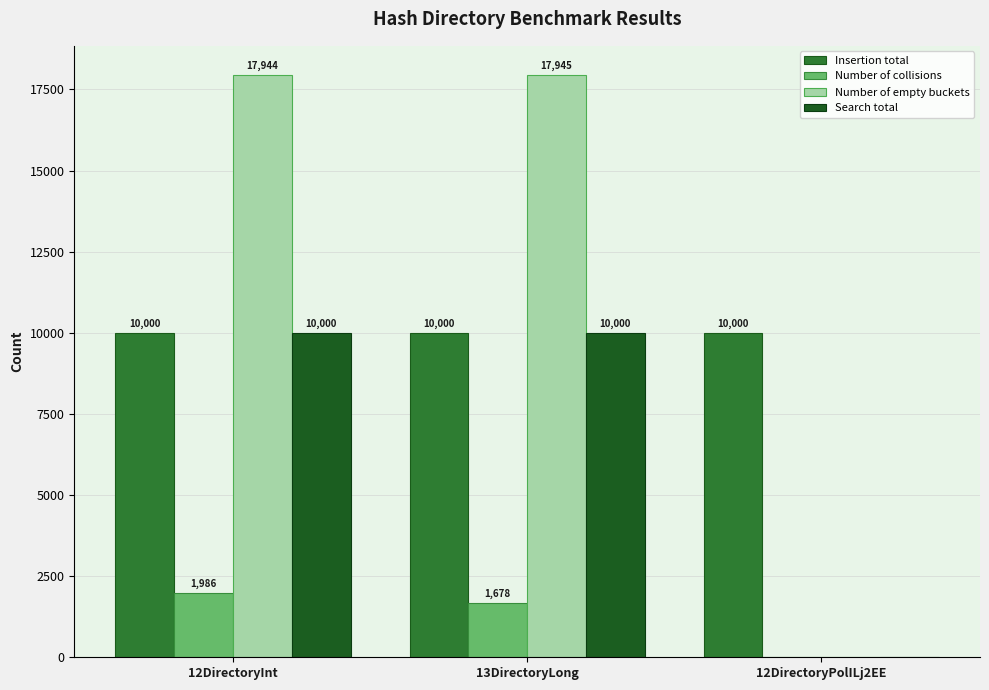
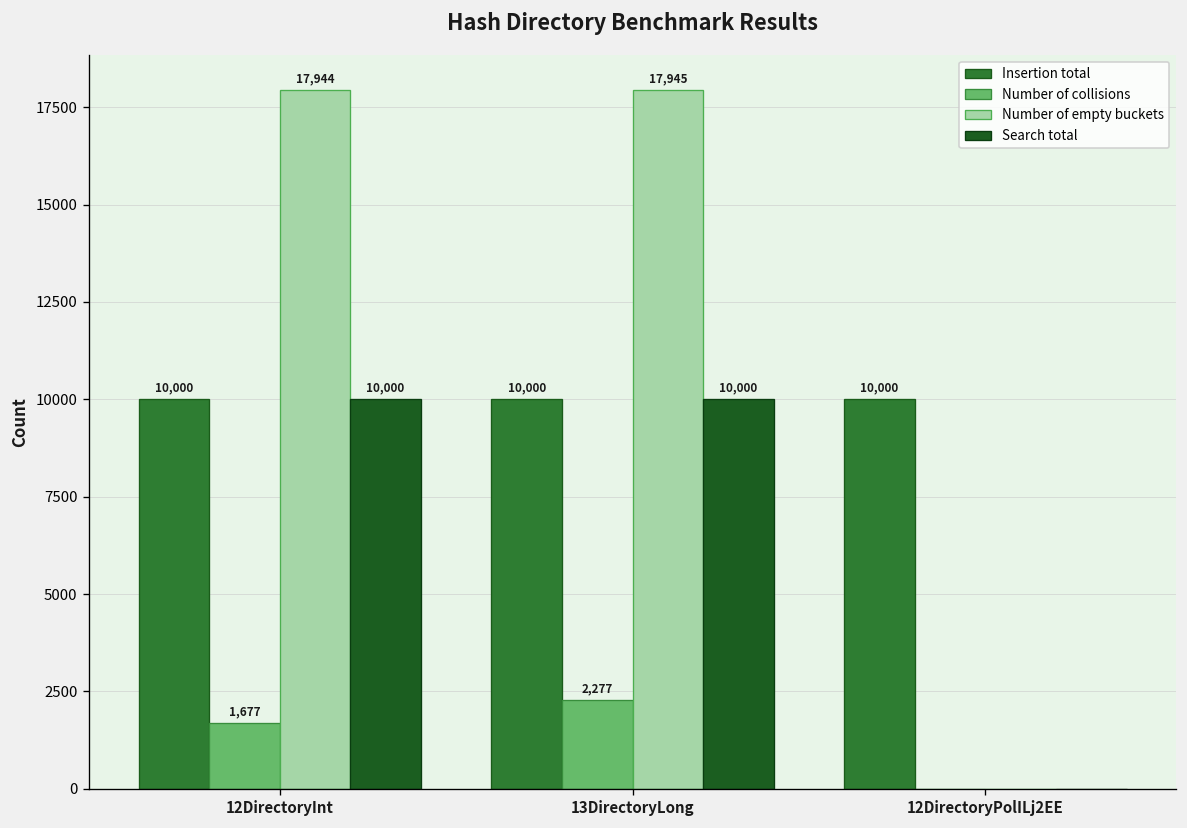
Number of collisions, 12DirectoryInt: 1,986 -> 1,677
Number of collisions, 13DirectoryLong: 1,678 -> 2,277
